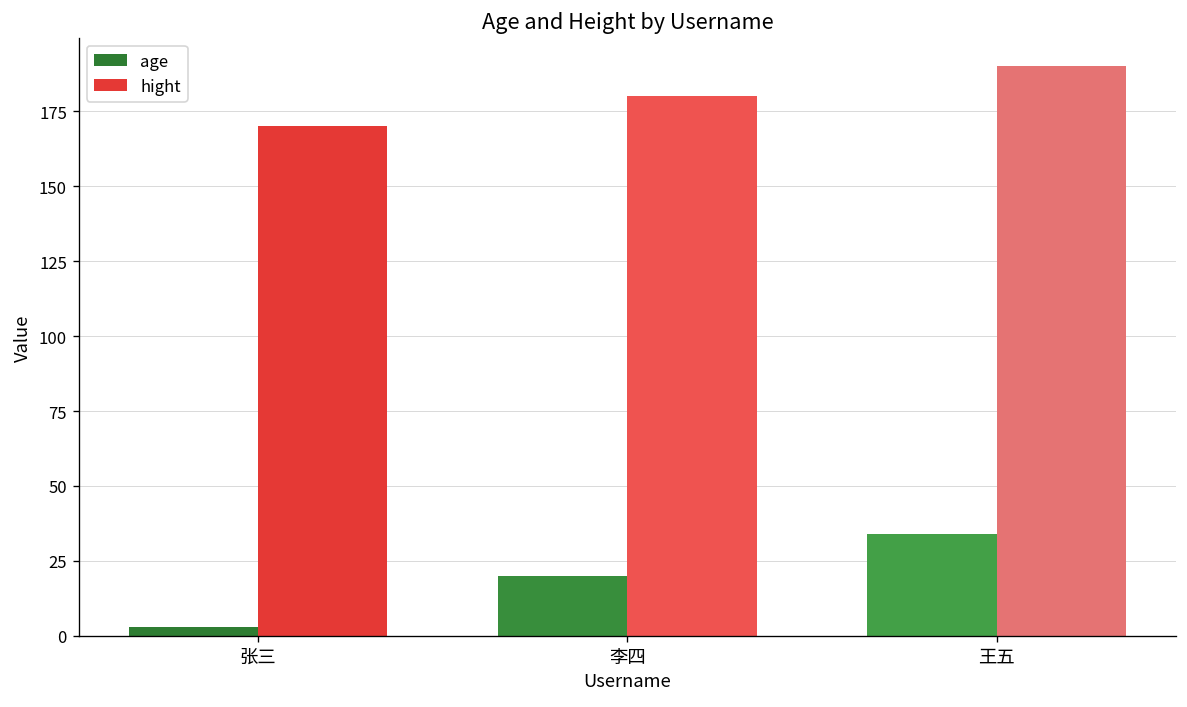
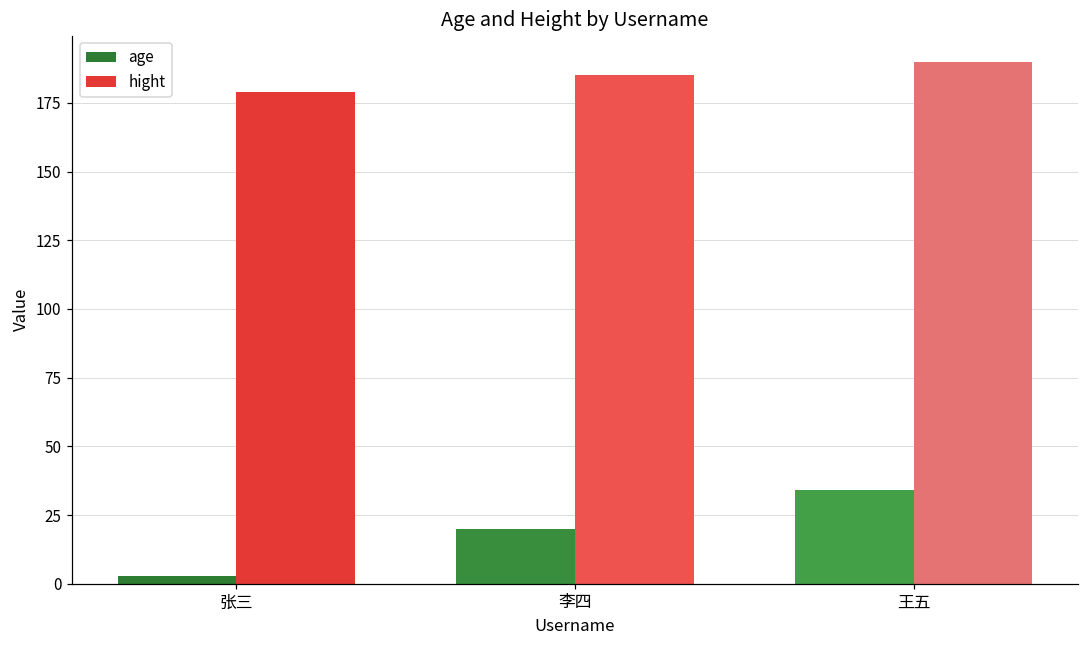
hight, 张三: 170 -> 179
hight, 李四: 180 -> 185
